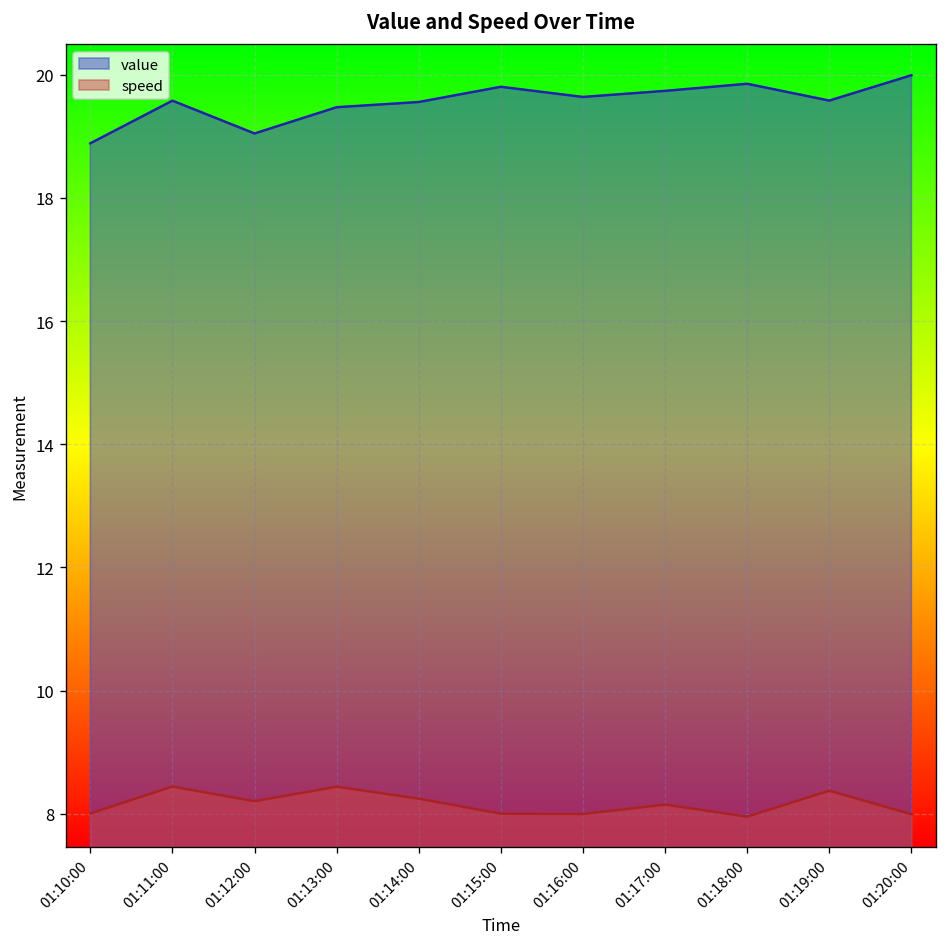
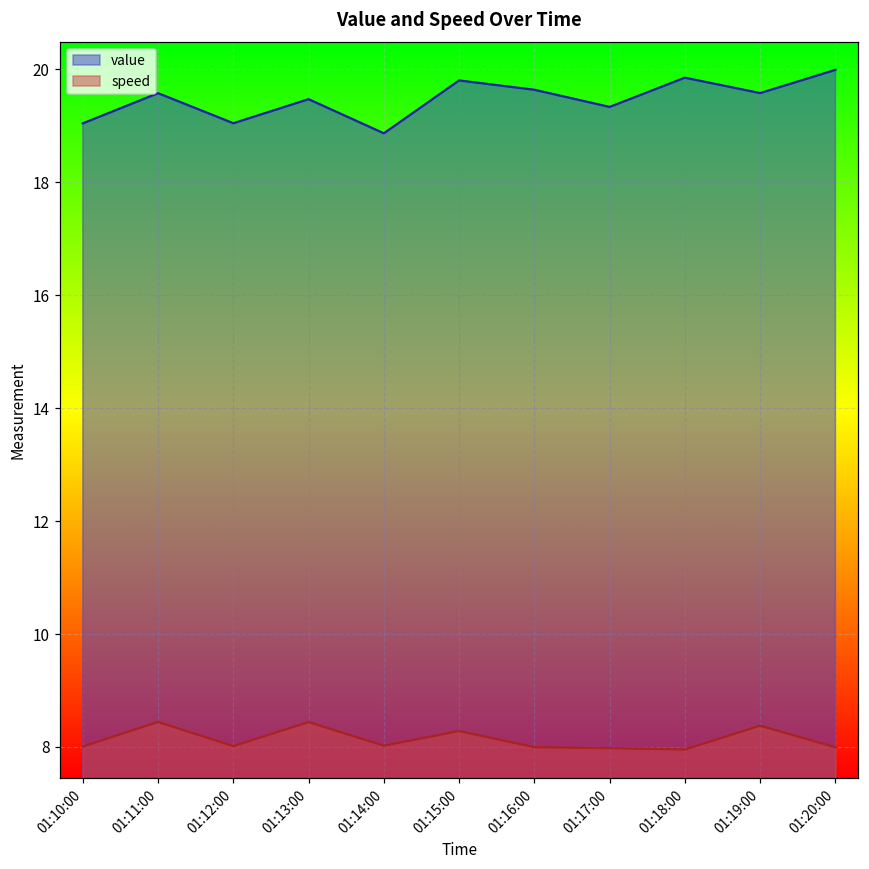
value, 01:10:00: 18.9 -> 19.0
speed, 01:12:00: 8.2 -> 8.0
value, 01:14:00: 19.6 -> 18.9
speed, 01:14:00: 8.2 -> 8.0
speed, 01:15:00: 8.0 -> 8.3
value, 01:17:00: 19.7 -> 19.3
speed, 01:17:00: 8.2 -> 8.0
